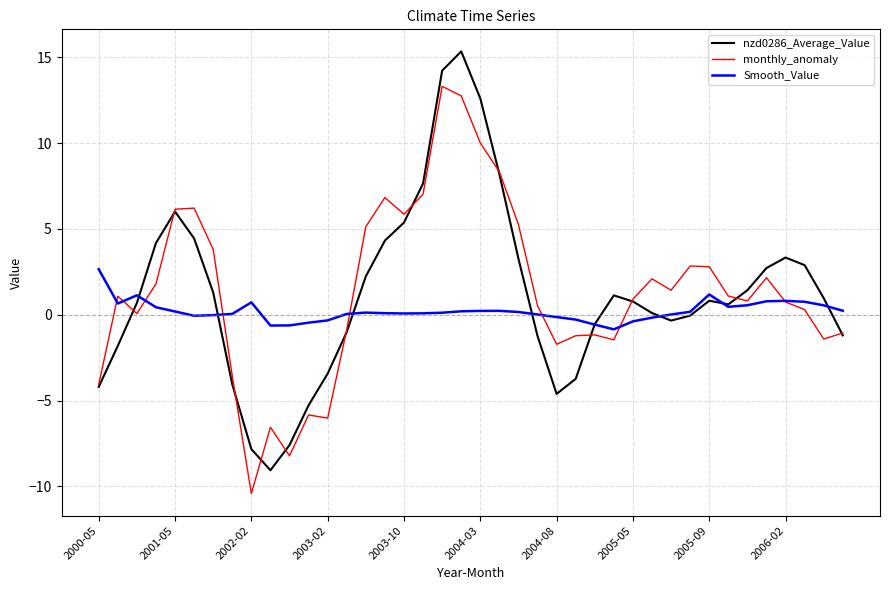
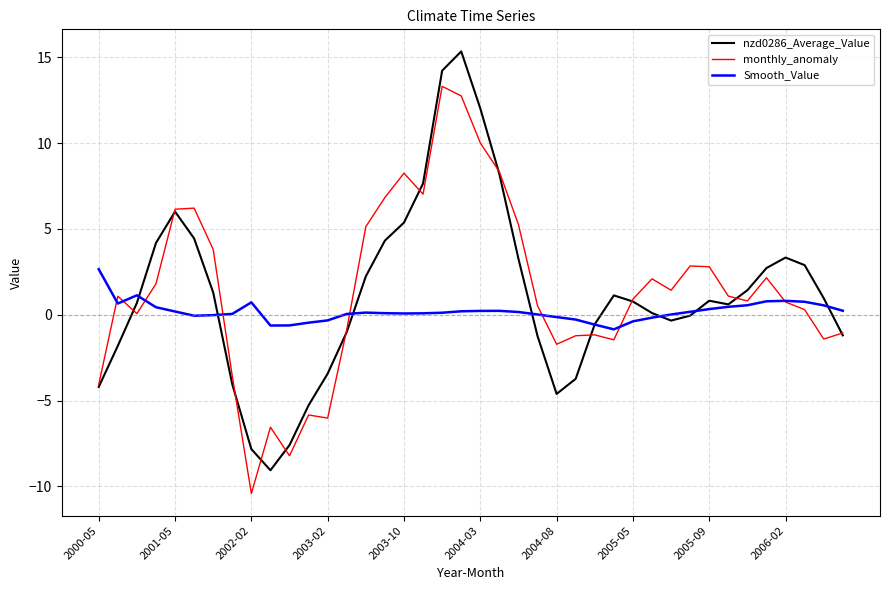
monthly_anomaly, 2003-10: 5.9 -> 8.2
nzd0286_Average_Value, 2004-03: 12.6 -> 12.0
Smooth_Value, 2005-09: 1.2 -> 0.3
